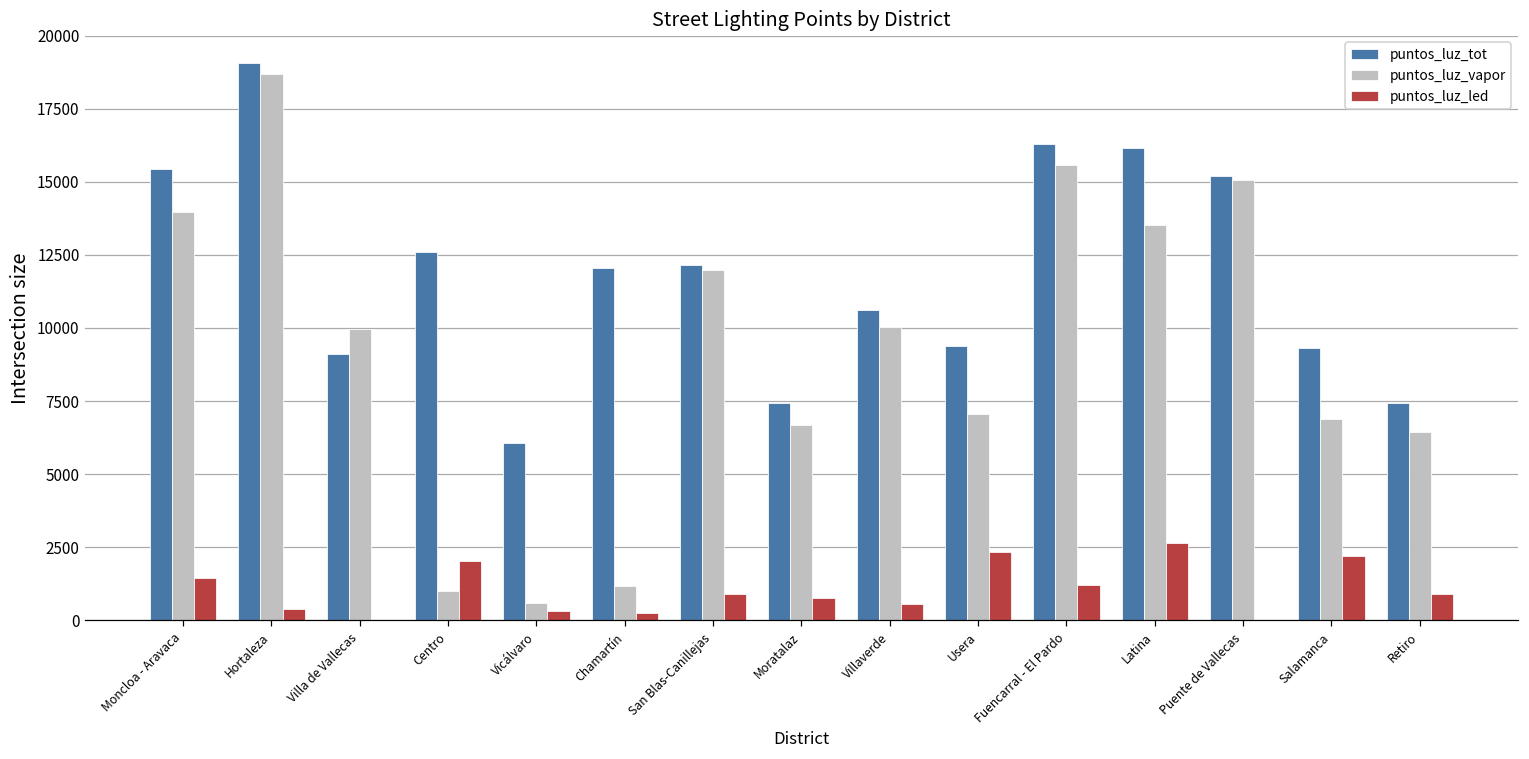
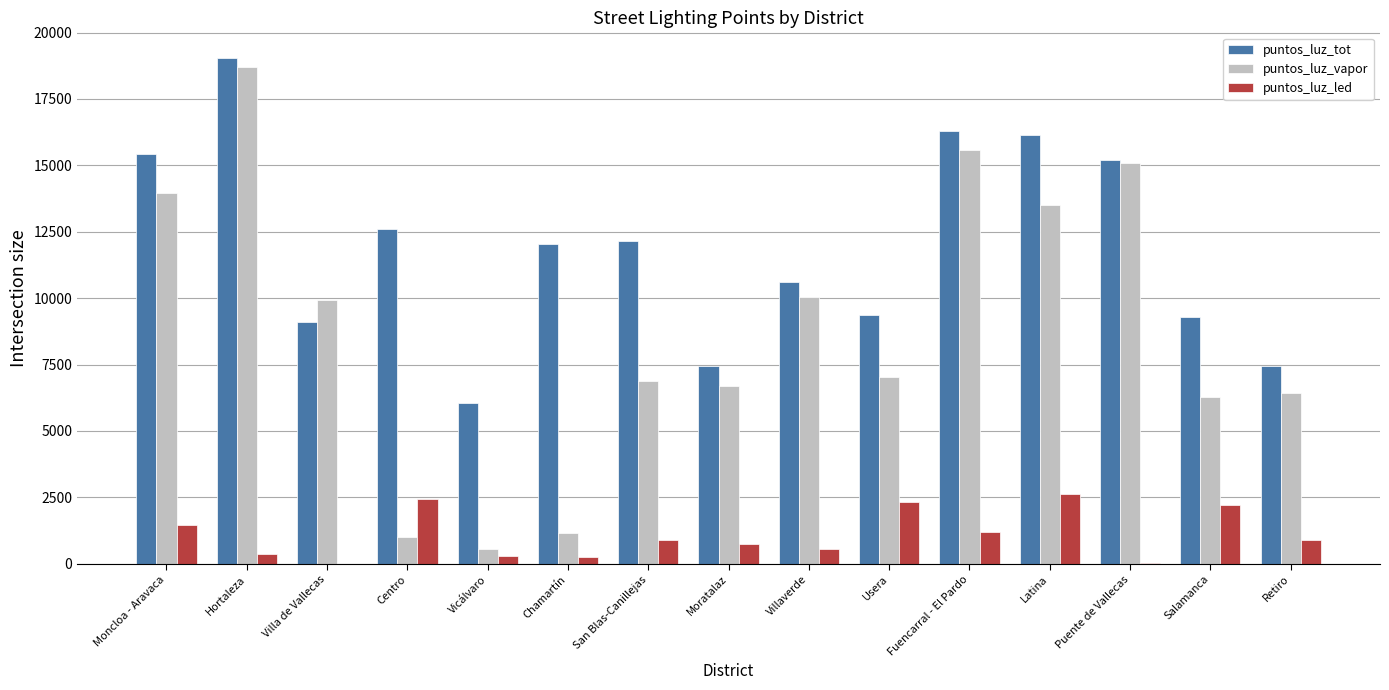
puntos_luz_led, Centro: 2000 -> 2400
puntos_luz_vapor, San Blas-Canillejas: 12000 -> 6900
puntos_luz_vapor, Salamanca: 6900 -> 6300
